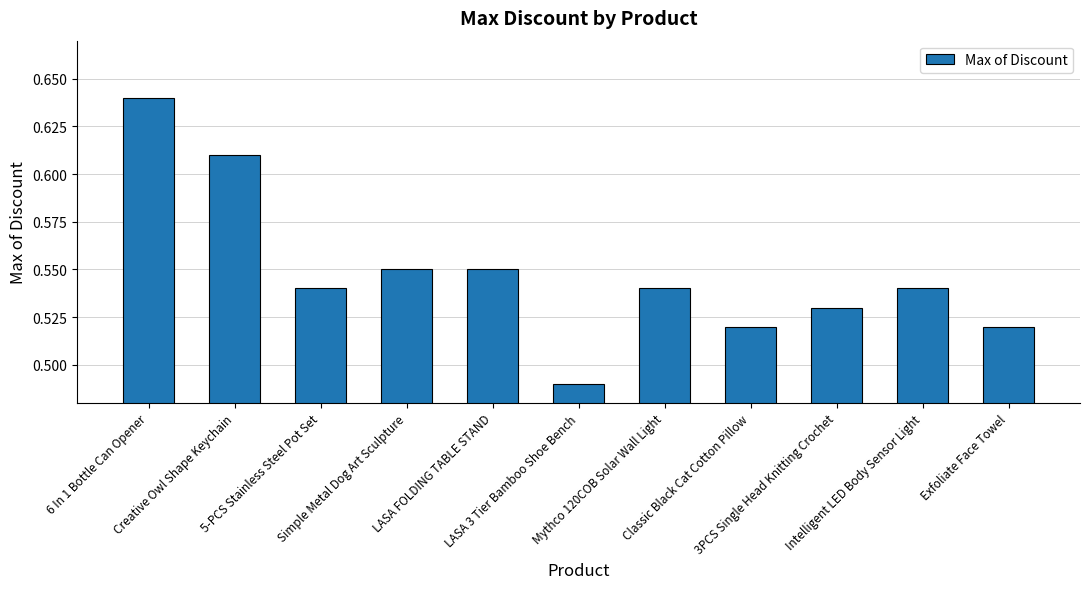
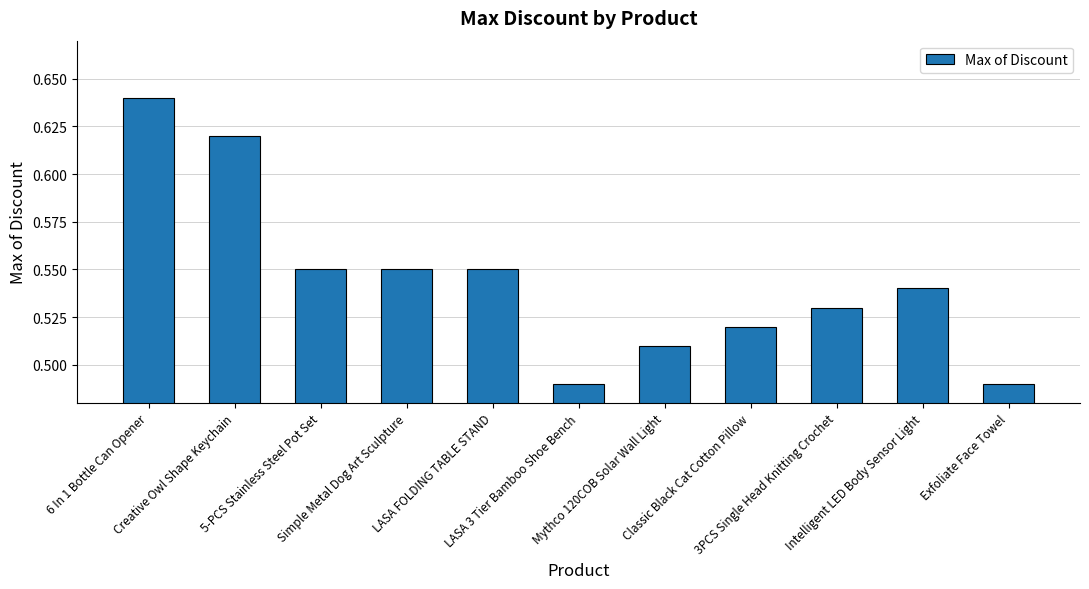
Creative Owl Shape Keychain: 0.61 -> 0.62
5-PCS Stainless Steel Pot Set: 0.54 -> 0.55
Mythco 120COB Solar Wall Light: 0.54 -> 0.51
Exfoliate Face Towel: 0.52 -> 0.49
